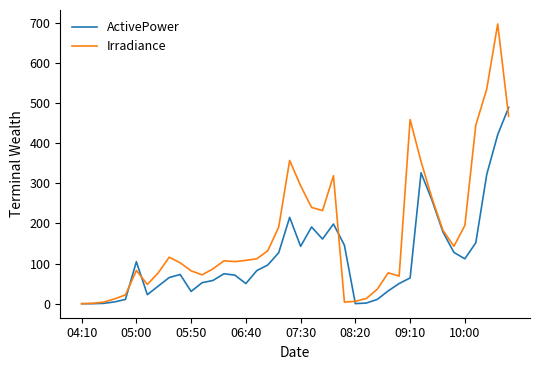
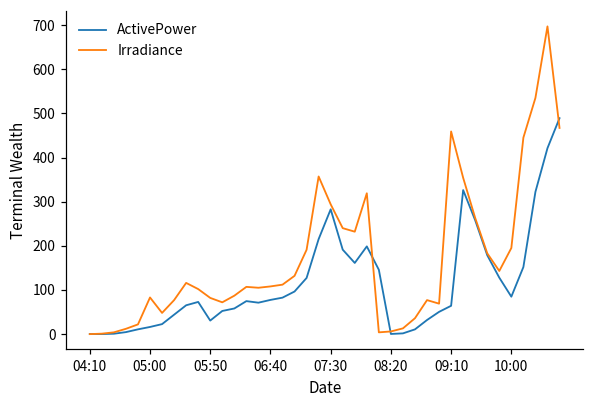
ActivePower, 05:00: 100 -> 20
ActivePower, 06:40: 50 -> 80
ActivePower, 07:30: 140 -> 280
ActivePower, 10:00: 110 -> 80
